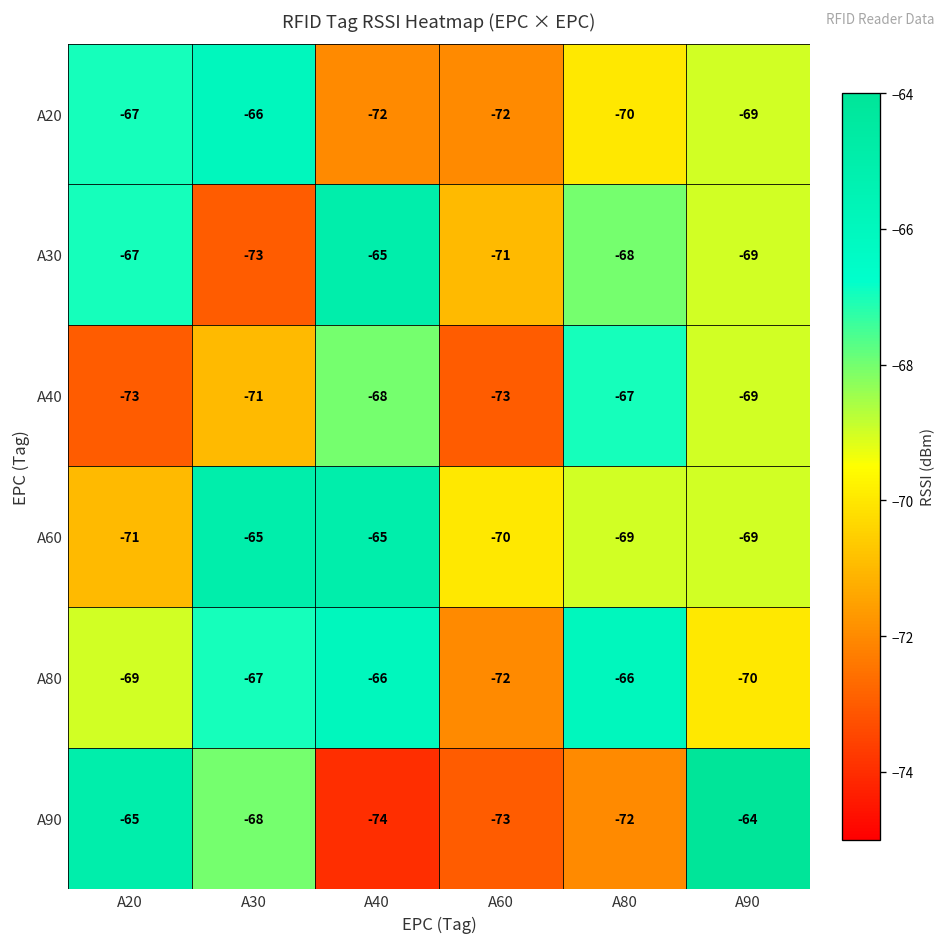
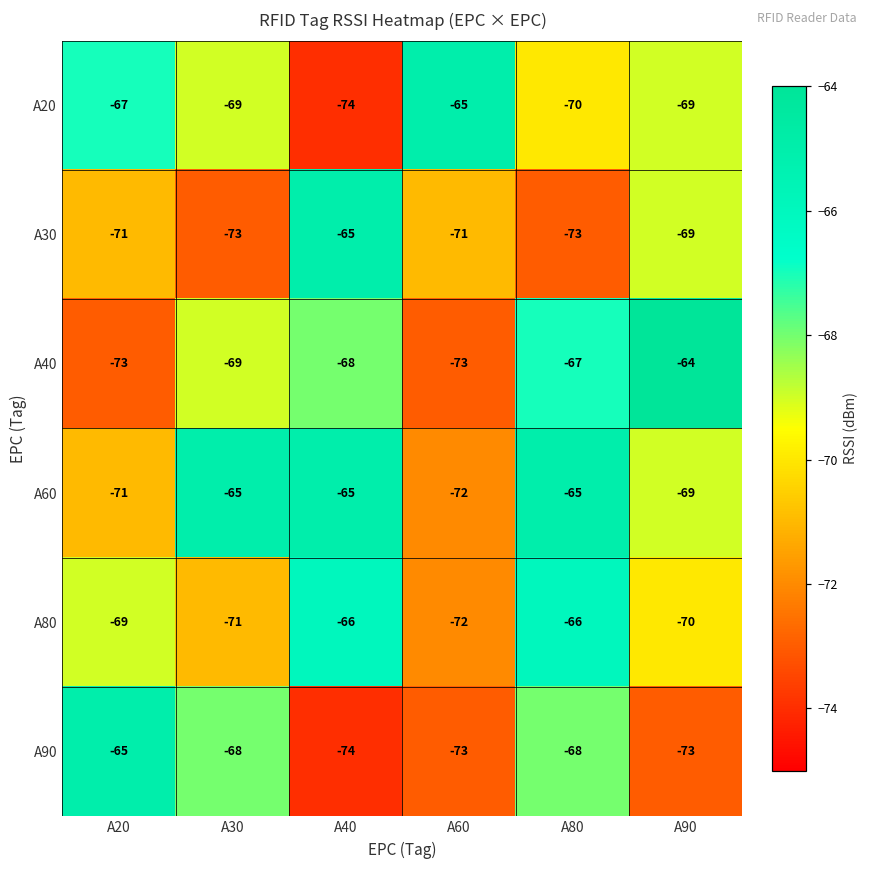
A20, A30: -66 -> -69
A20, A40: -72 -> -74
A20, A60: -72 -> -65
A30, A20: -67 -> -71
A30, A80: -68 -> -73
A40, A30: -71 -> -69
A40, A90: -69 -> -64
A60, A60: -70 -> -72
A60, A80: -69 -> -65
A80, A30: -67 -> -71
A90, A80: -72 -> -68
A90, A90: -64 -> -73
